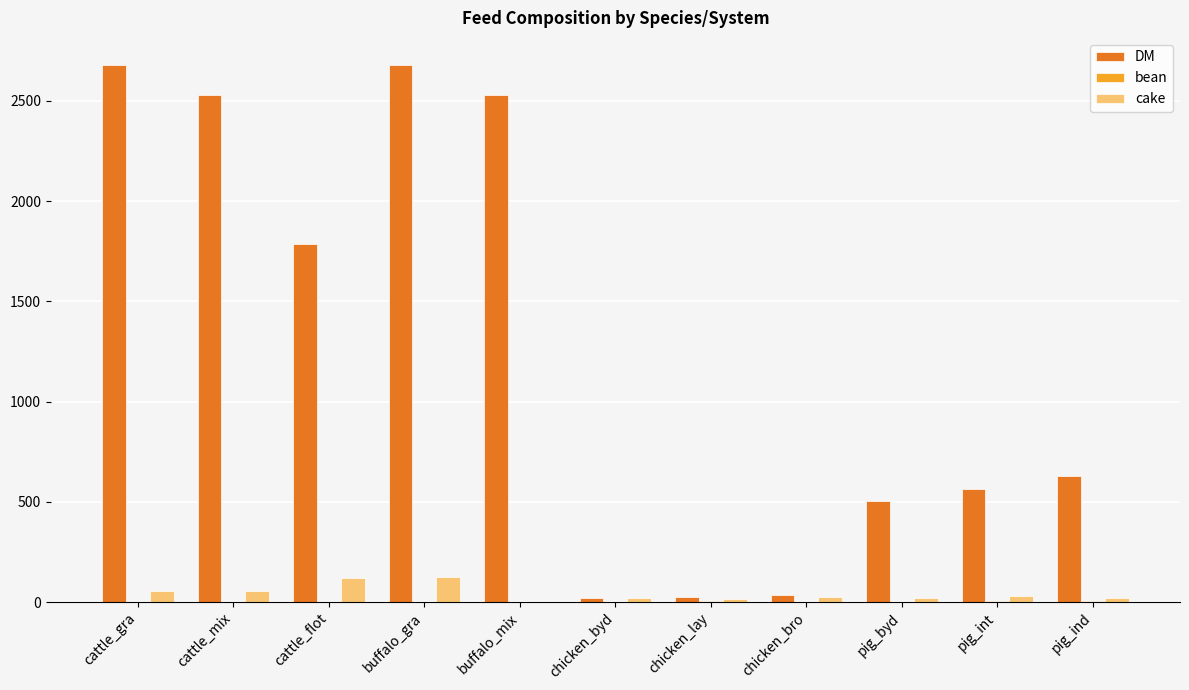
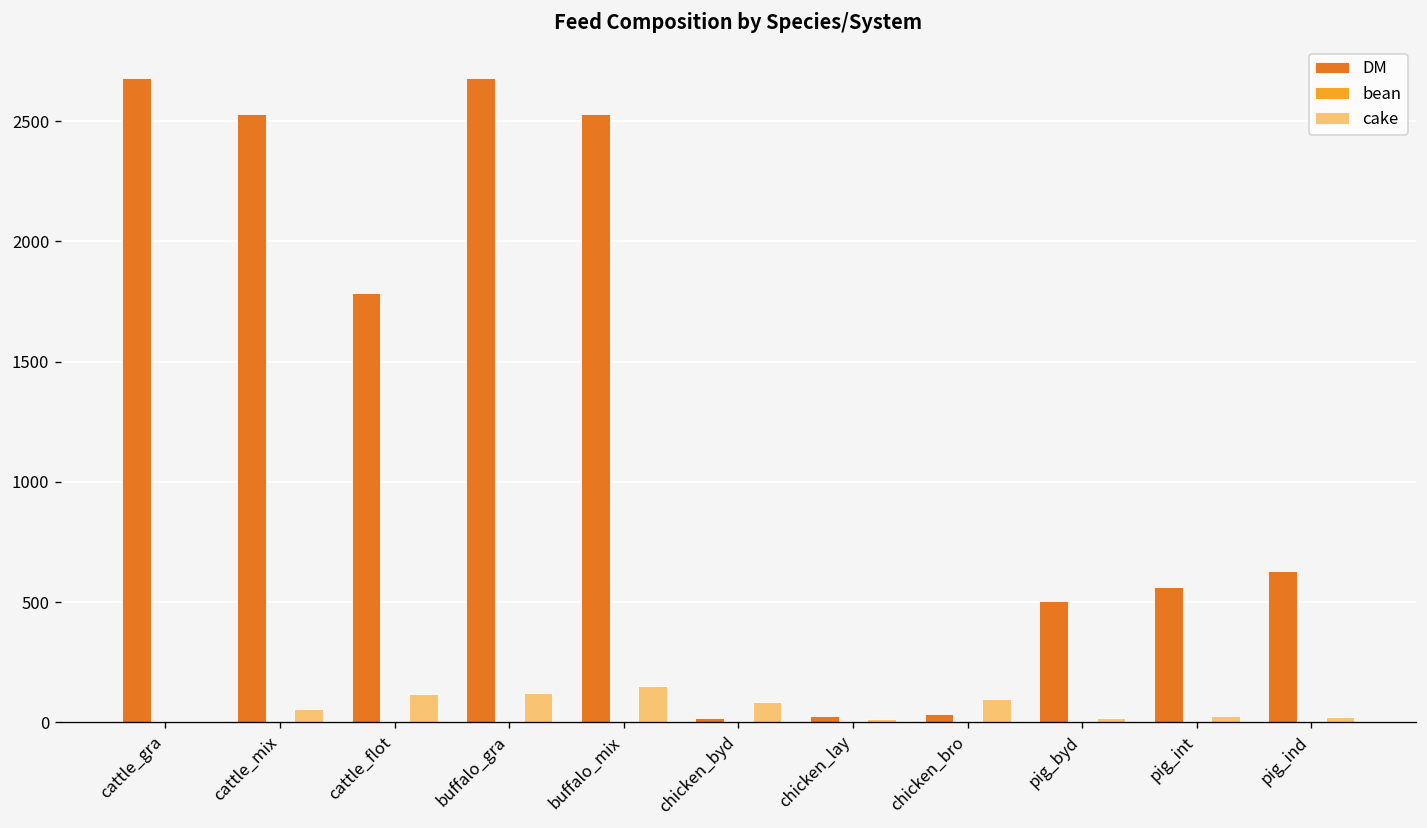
cake, cattle_gra: 60 -> 0
cake, buffalo_mix: 0 -> 150
cake, chicken_byd: 20 -> 80
cake, chicken_bro: 30 -> 100
